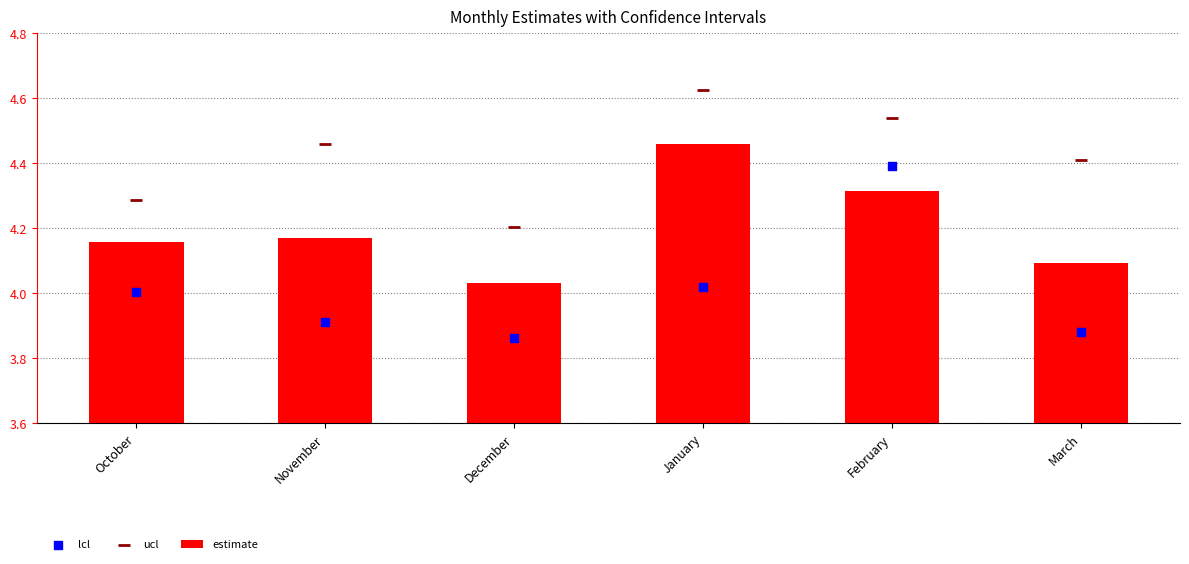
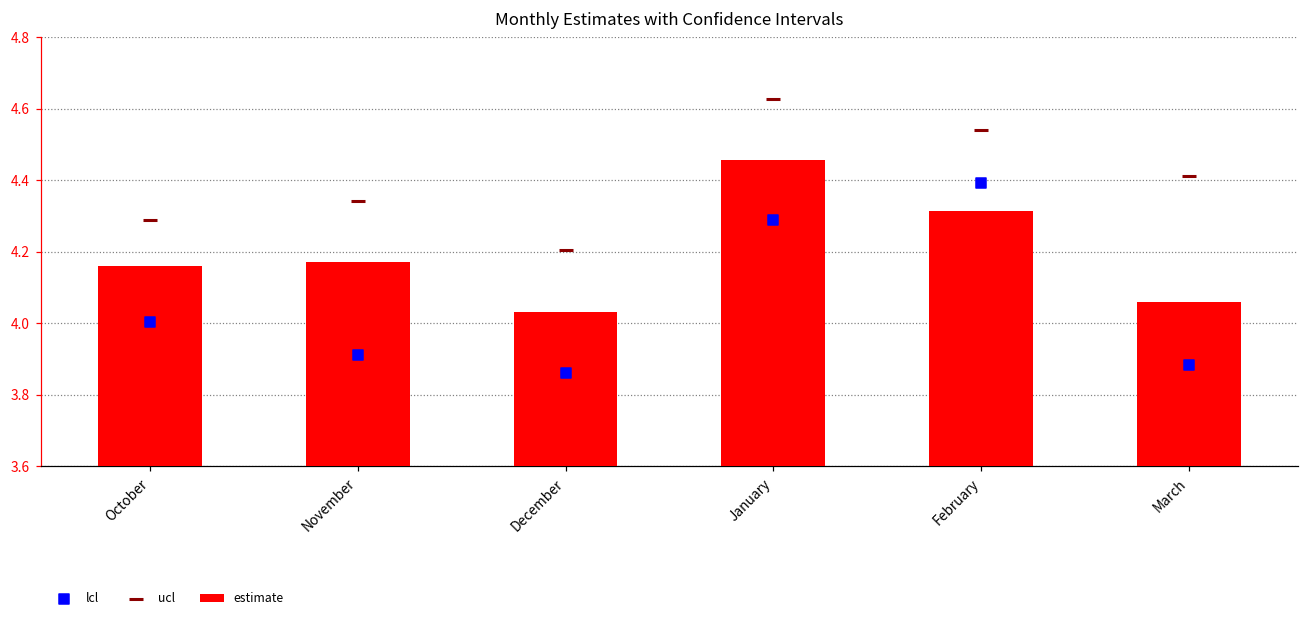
ucl, November: 4.46 -> 4.34
lcl, January: 4.02 -> 4.29
estimate, March: 4.09 -> 4.06
